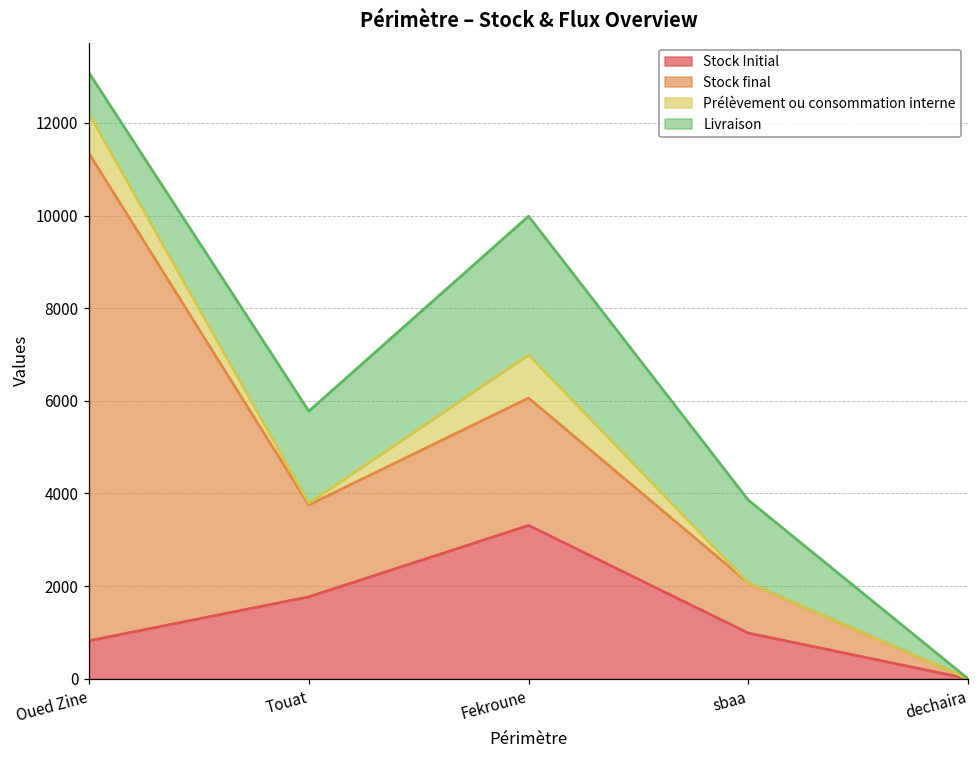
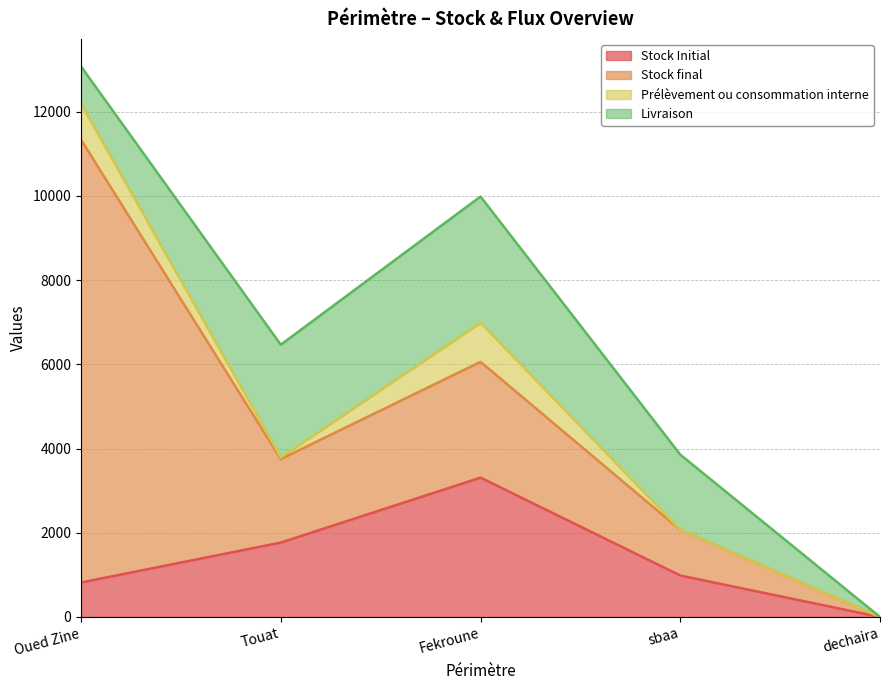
Livraison, Touat: 2000 -> 2700
